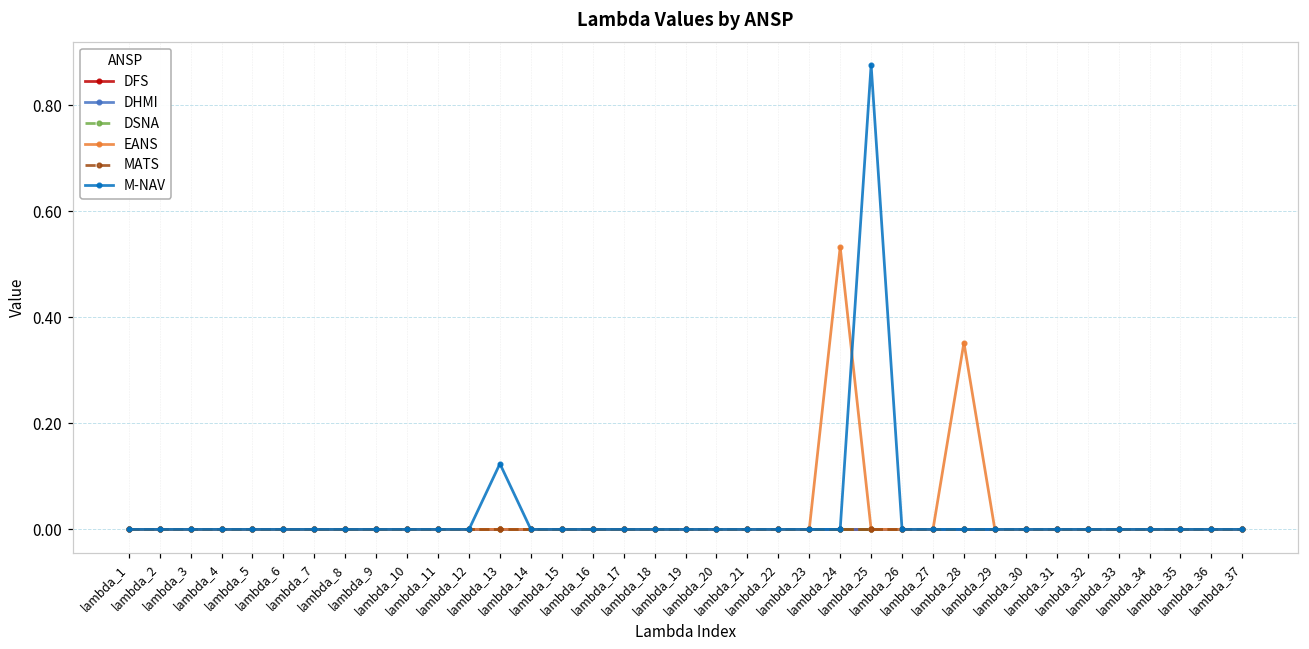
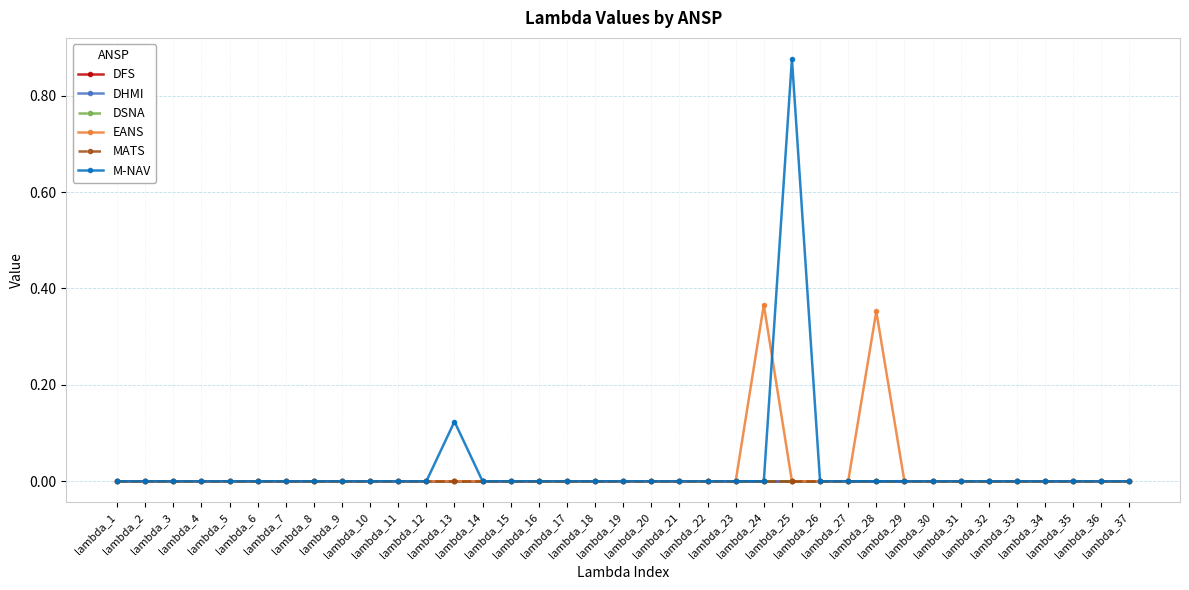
EANS, lambda_24: 0.53 -> 0.37
